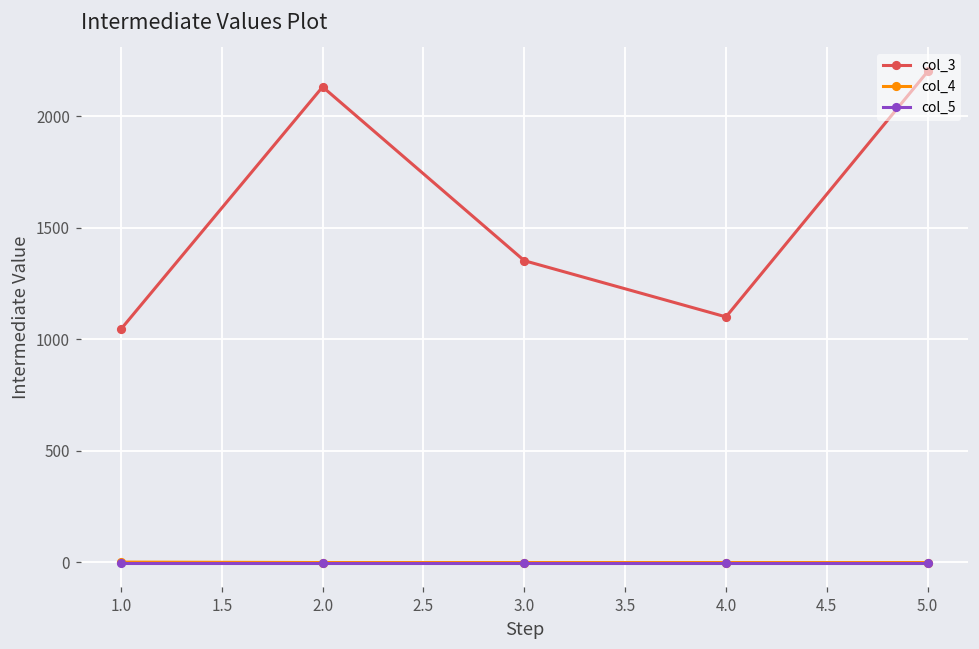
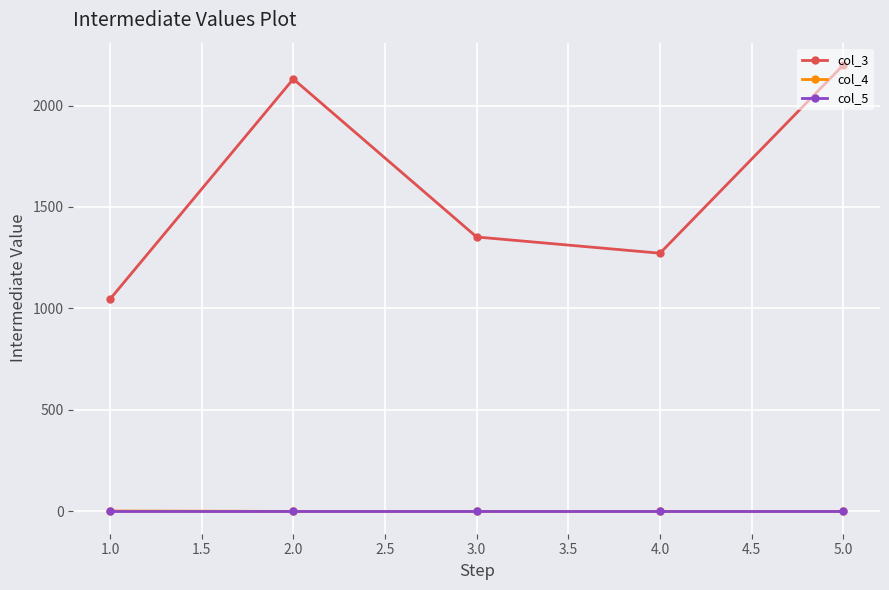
col_3, 4.0: 1100 -> 1270
